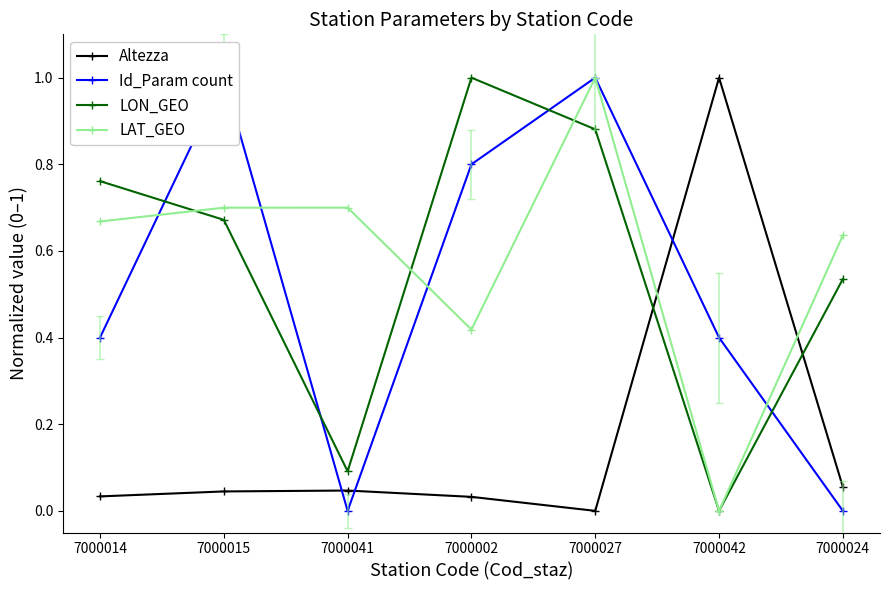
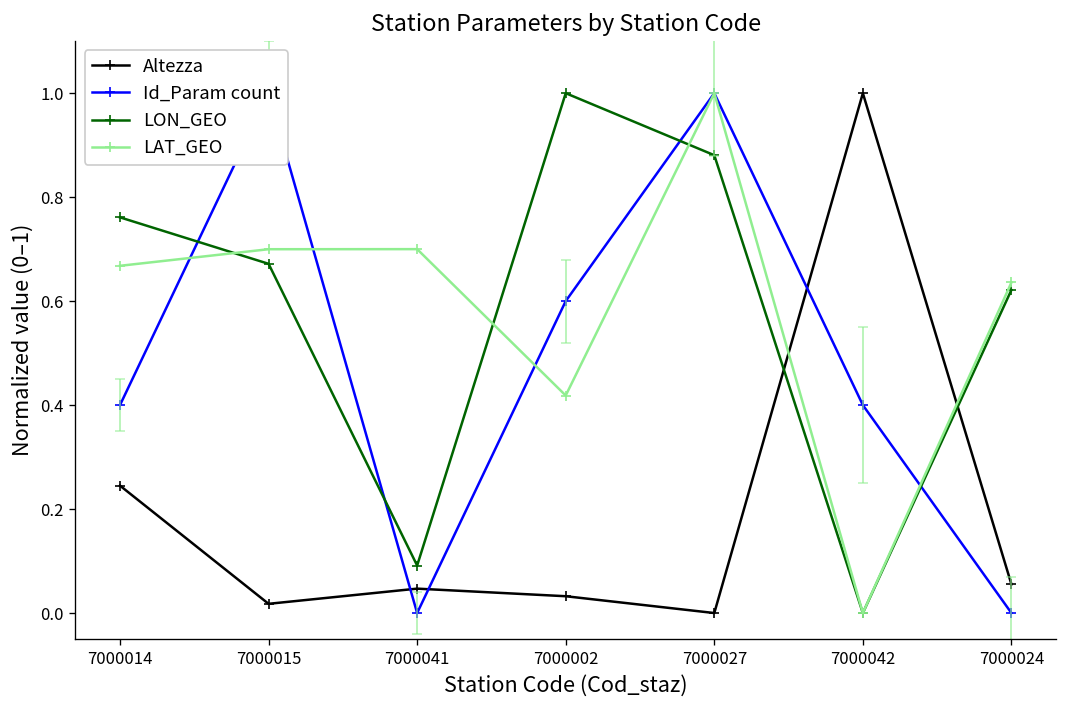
Altezza, 7000014: 0.03 -> 0.25
Altezza, 7000015: 0.04 -> 0.02
Id_Param count, 7000002: 0.80 -> 0.60
LON_GEO, 7000024: 0.54 -> 0.62
